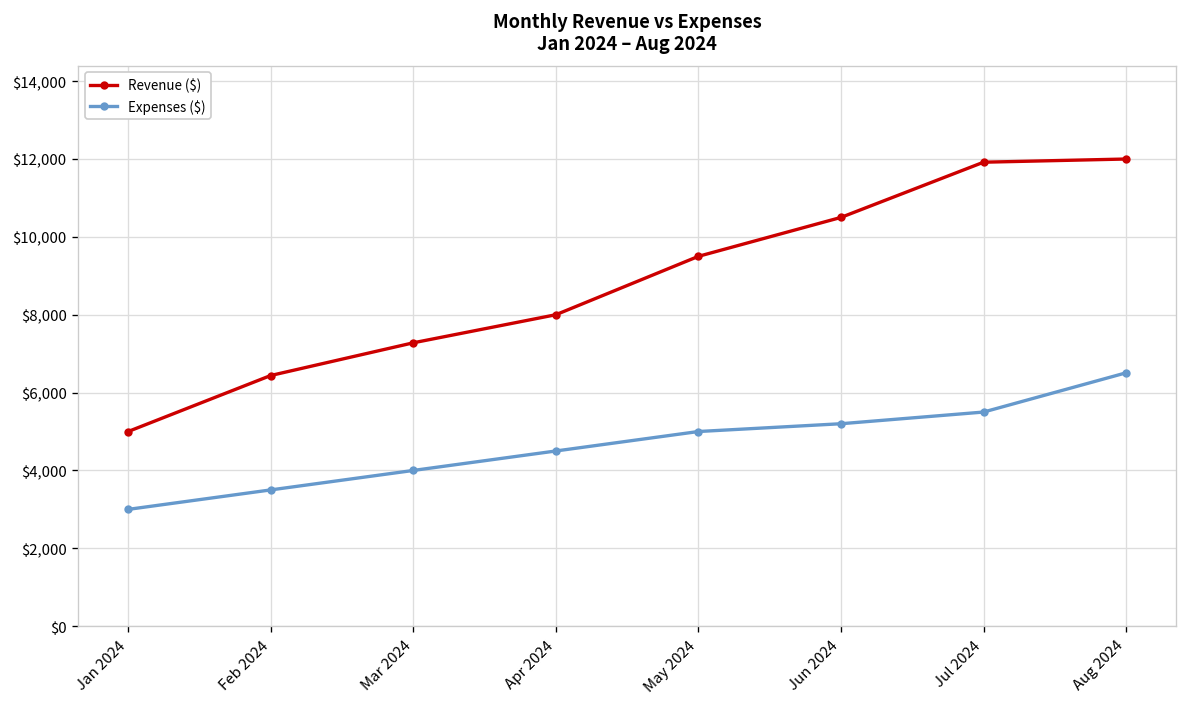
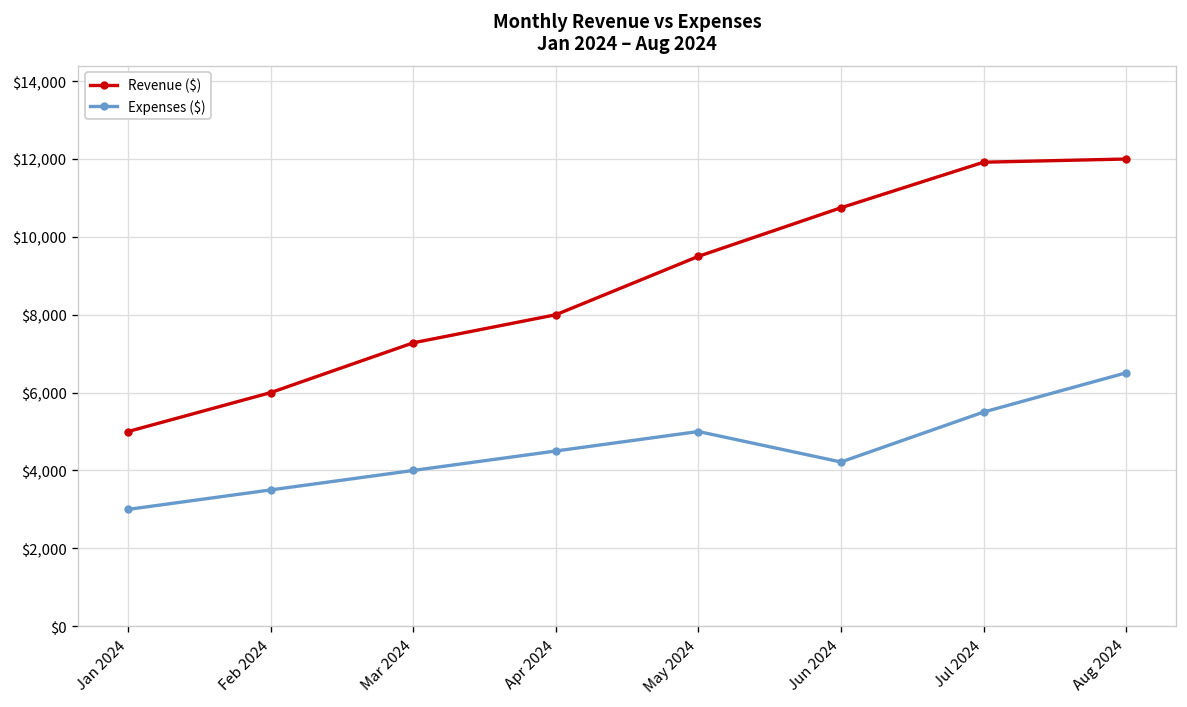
Revenue ($), Feb 2024: $6,400 -> $6,000
Revenue ($), Jun 2024: $10,500 -> $10,700
Expenses ($), Jun 2024: $5,200 -> $4,200
